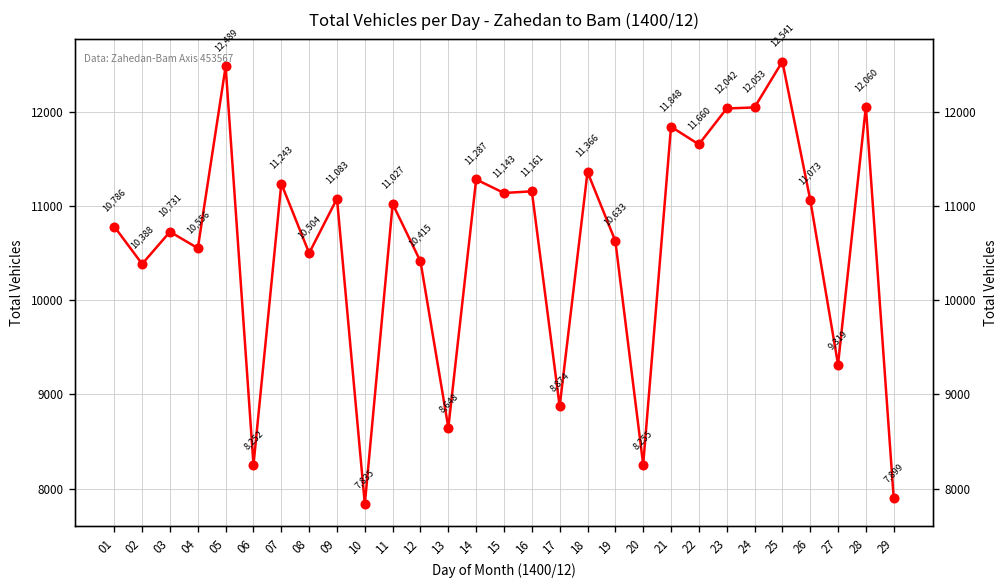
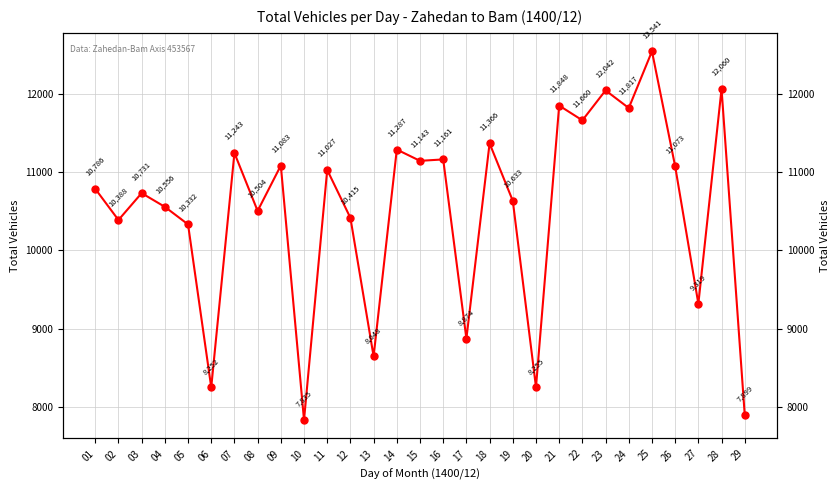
05: 12,489 -> 10,332
24: 12,053 -> 11,817
